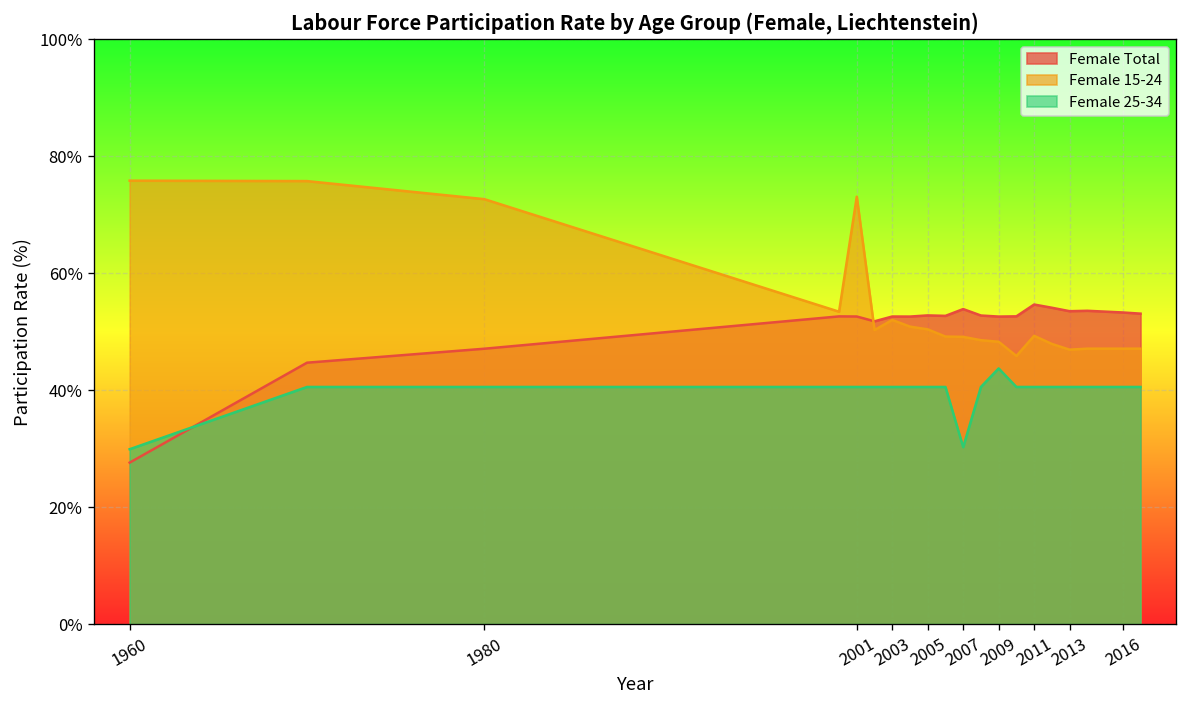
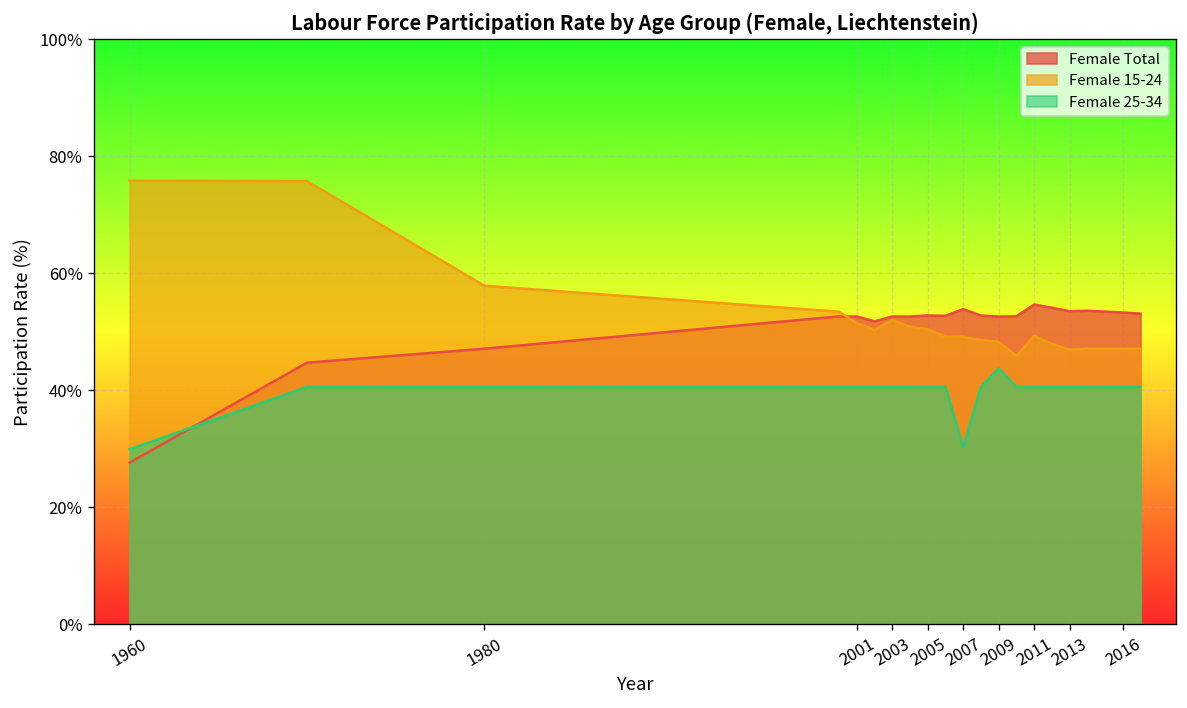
Female 15-24, 1980: 73% -> 58%
Female 15-24, 2001: 73% -> 52%
